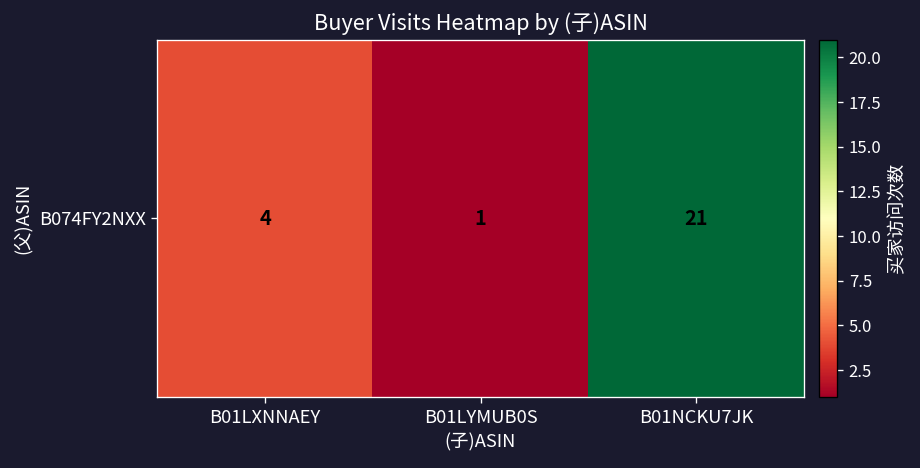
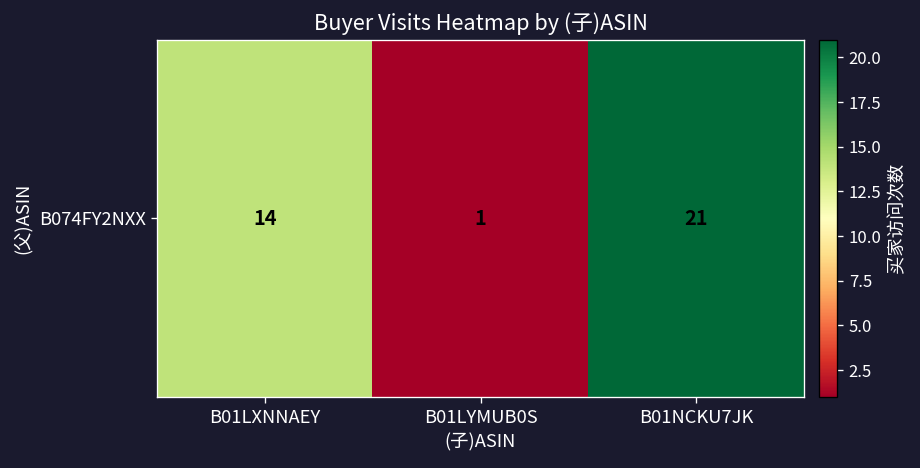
B074FY2NXX, B01LXNNAEY: 4 -> 14
